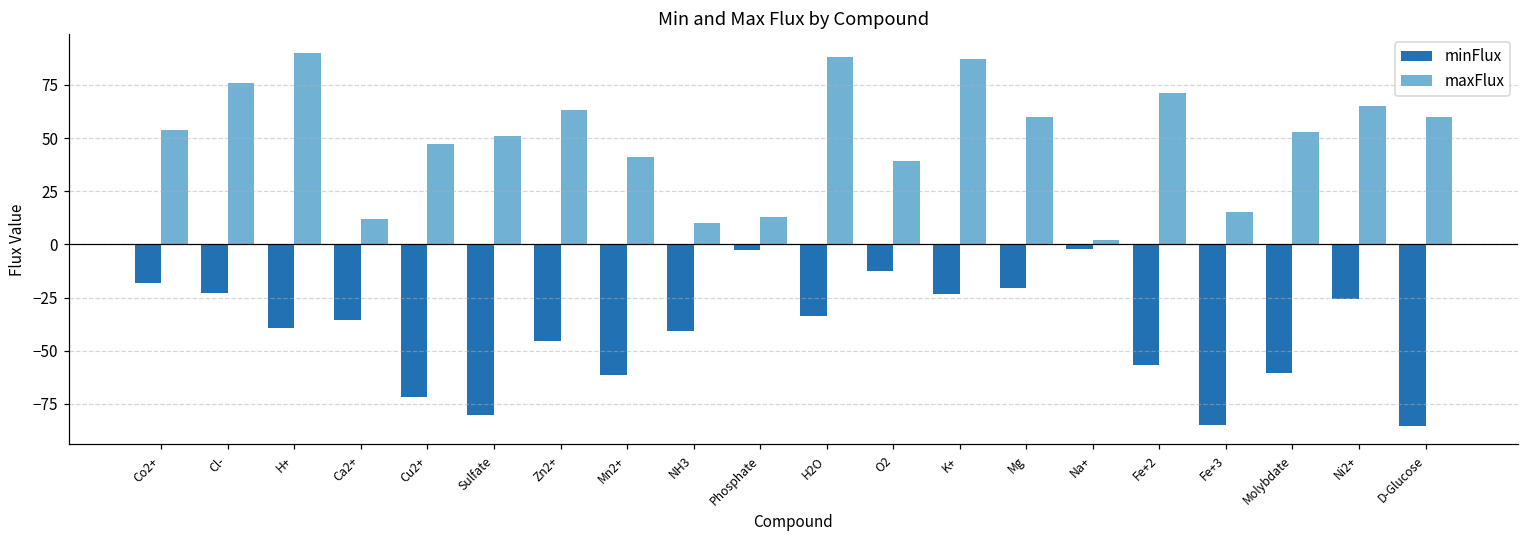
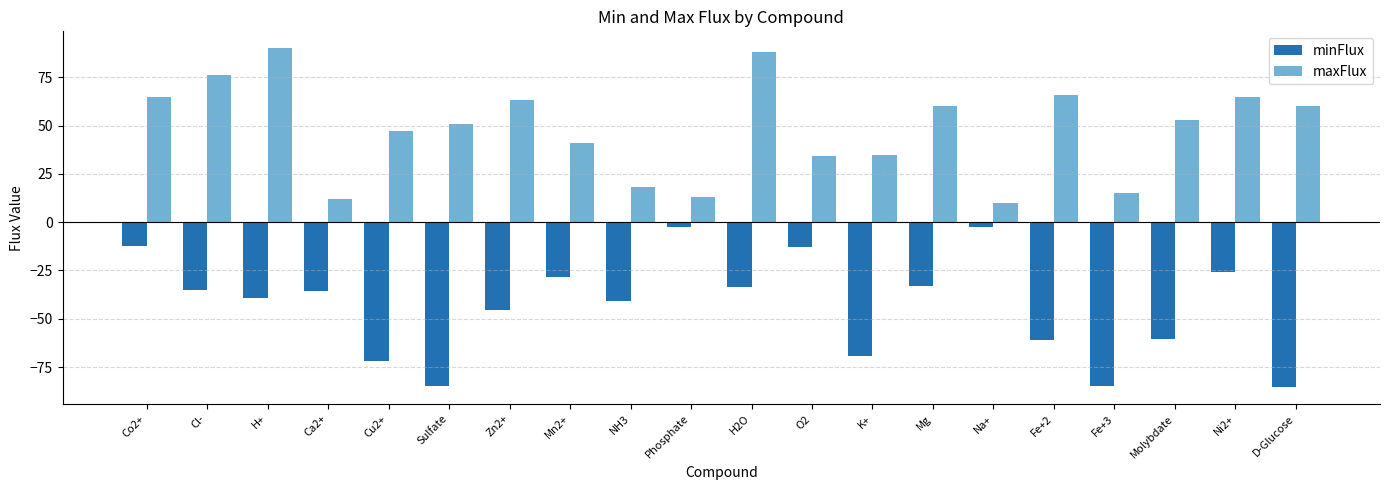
minFlux, Co2+: -18 -> -12
maxFlux, Co2+: 54 -> 65
minFlux, Cl-: -23 -> -35
minFlux, Sulfate: -80 -> -85
minFlux, Mn2+: -62 -> -28
maxFlux, NH3: 10 -> 18
maxFlux, O2: 39 -> 34
minFlux, K+: -23 -> -69
maxFlux, K+: 87 -> 35
minFlux, Mg: -21 -> -33
maxFlux, Na+: 2 -> 10
minFlux, Fe+2: -57 -> -61
maxFlux, Fe+2: 71 -> 66
